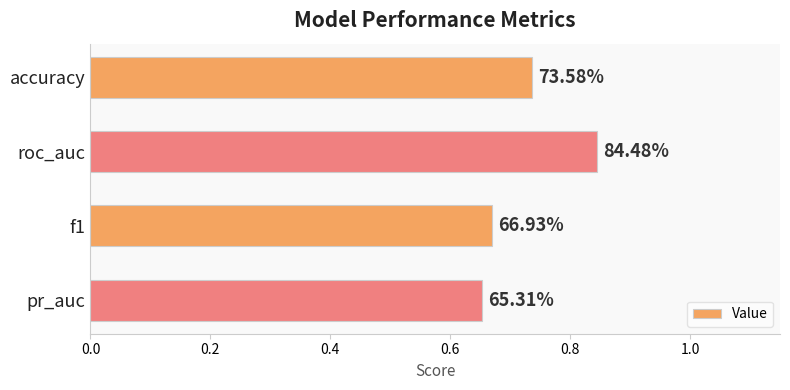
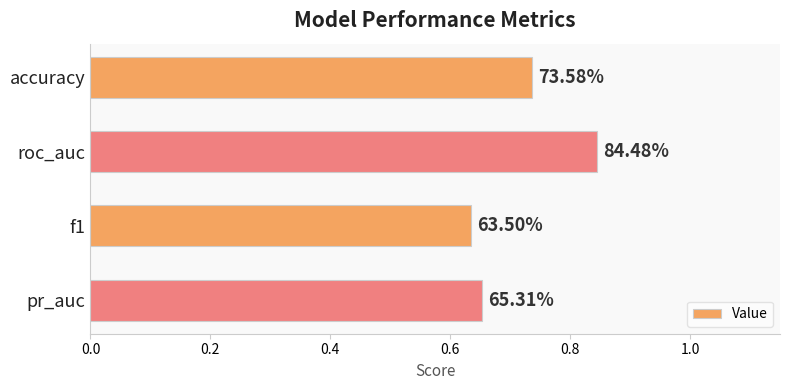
f1: 66.93% -> 63.50%
